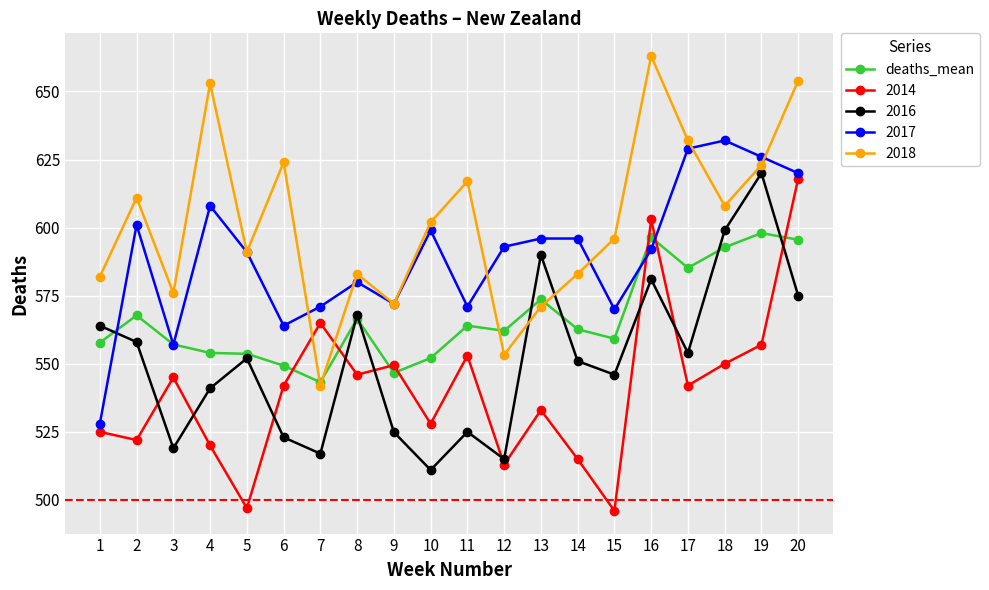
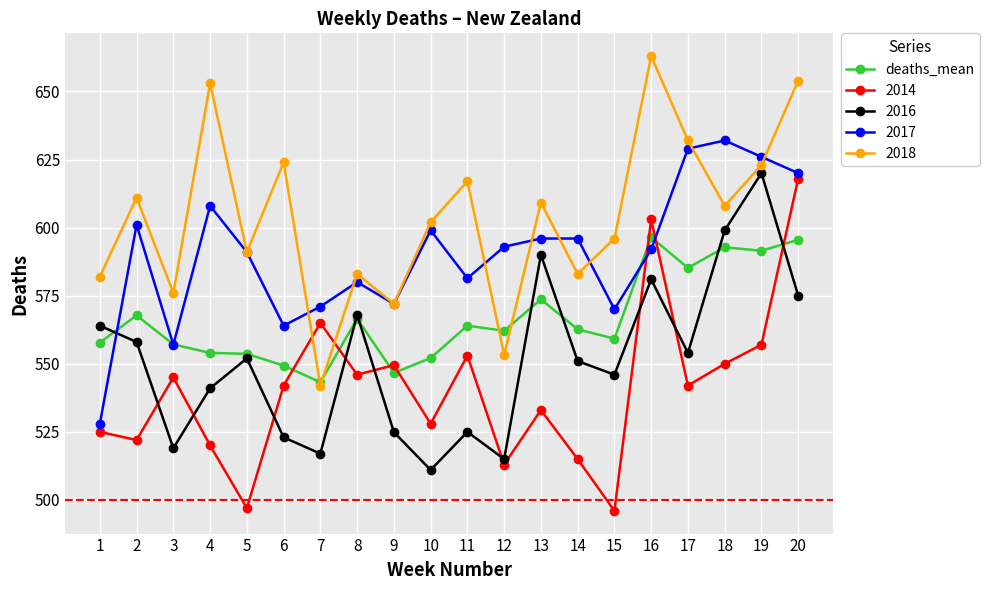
2017, 11: 571 -> 581
2018, 13: 571 -> 609
deaths_mean, 19: 598 -> 592
